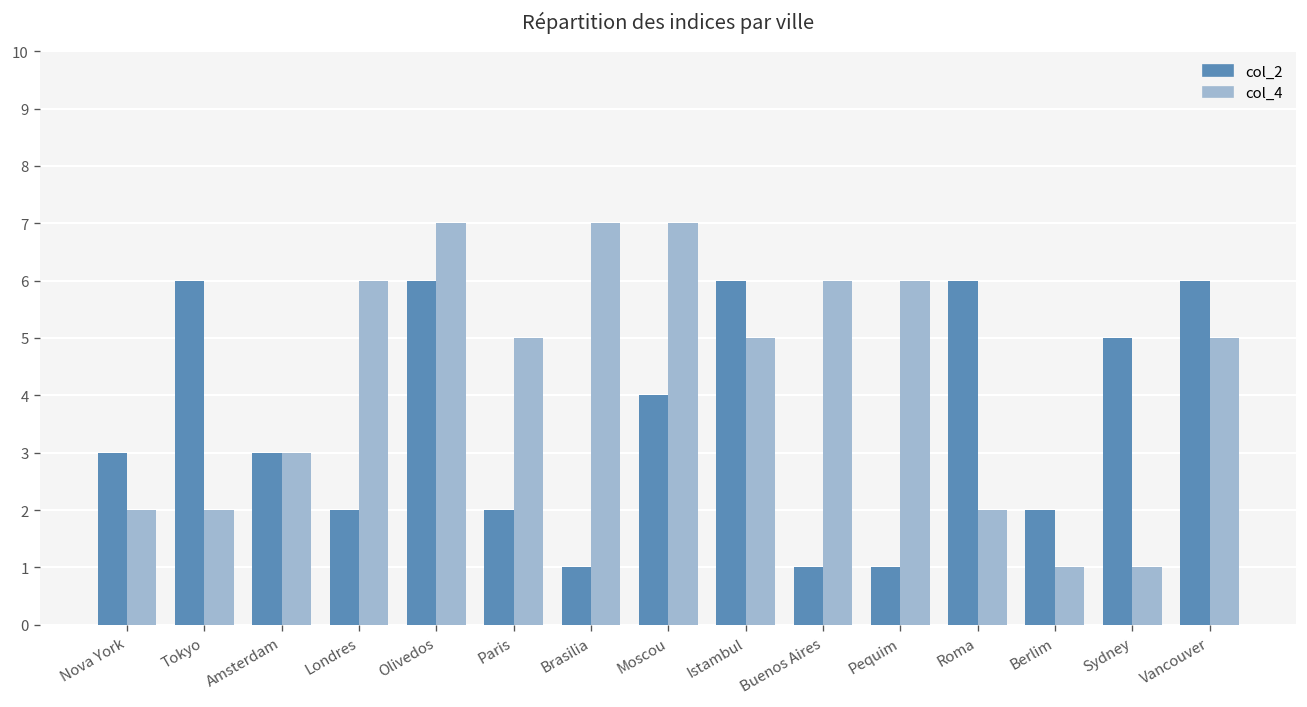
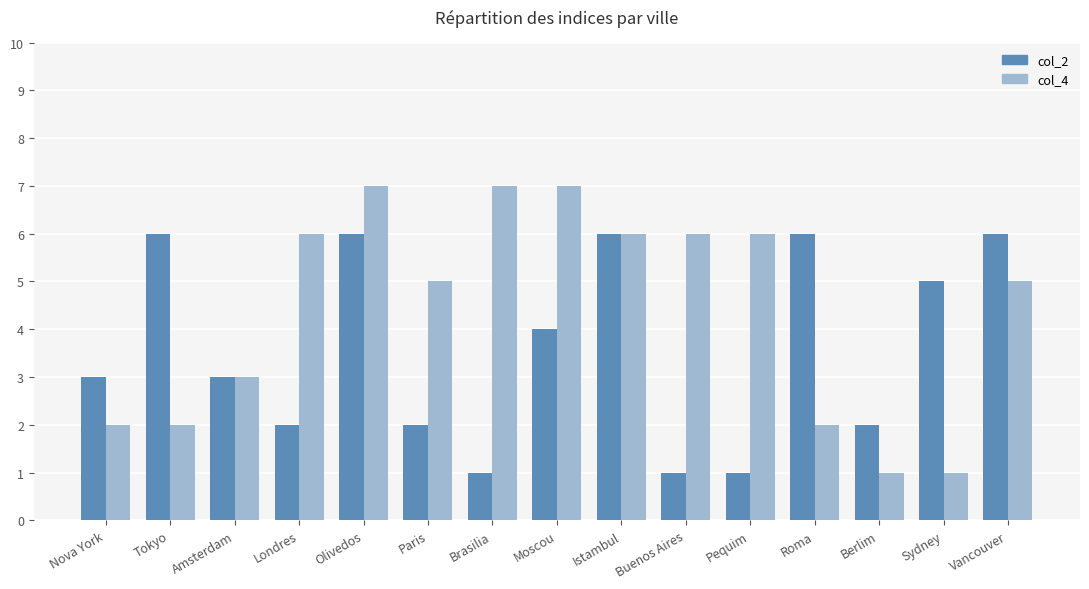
col_4, Istambul: 5 -> 6
